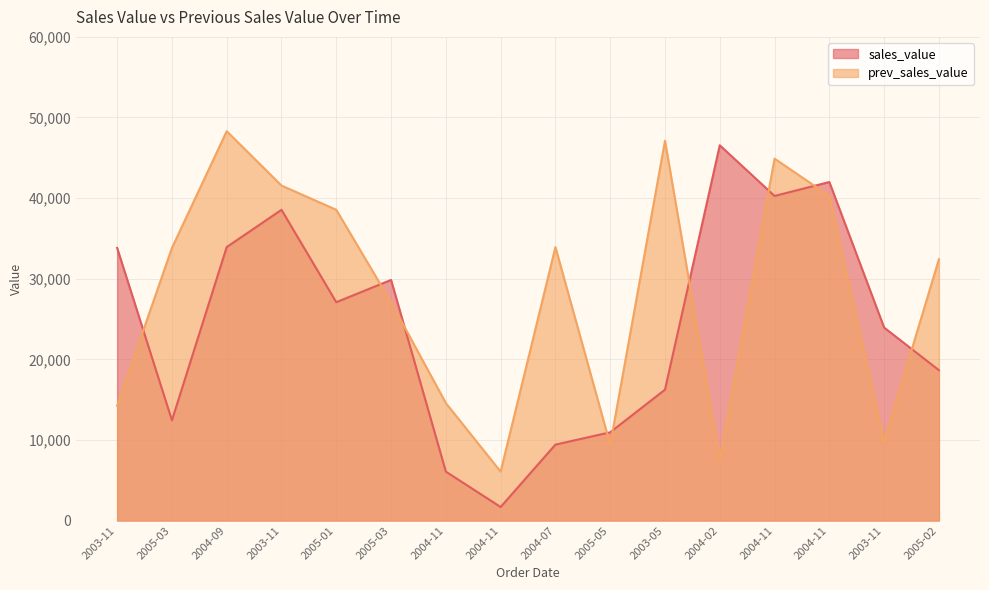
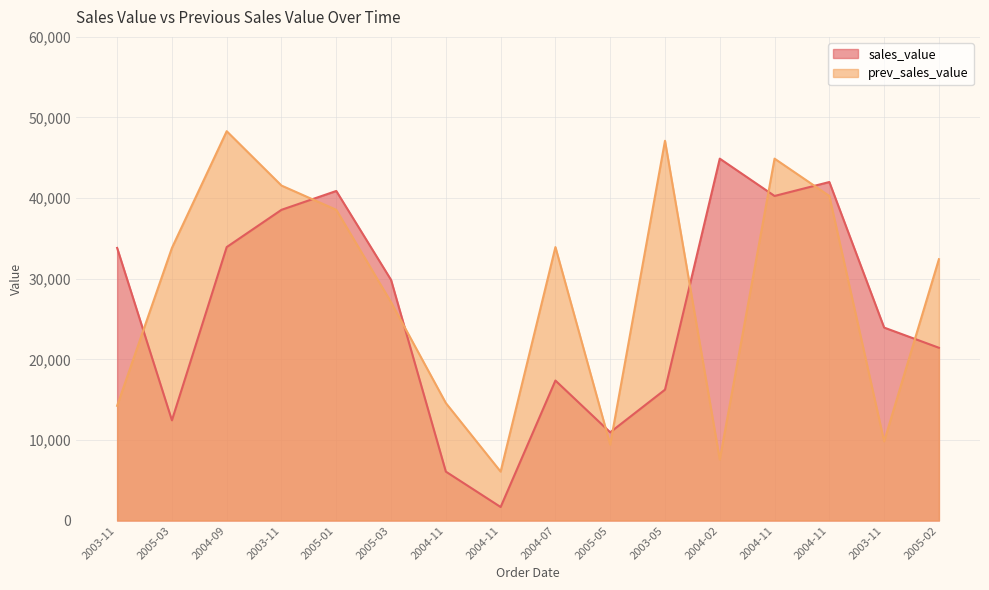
sales_value, 2005-01: 27,000 -> 41,000
sales_value, 2004-07: 9,000 -> 17,000
sales_value, 2004-02: 47,000 -> 45,000
sales_value, 2005-02: 19,000 -> 21,000
